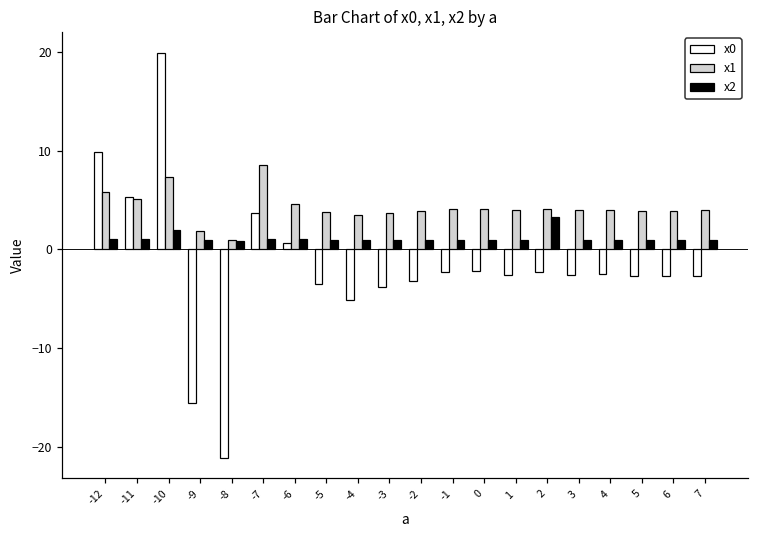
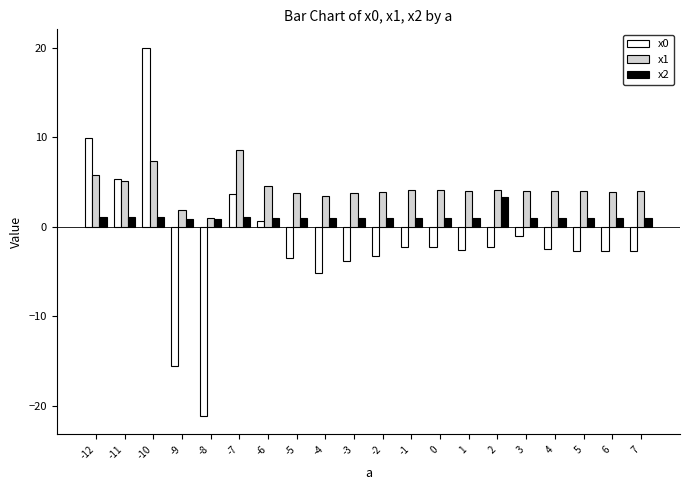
x2, -10: 2 -> 1
x0, 3: -3 -> -1
